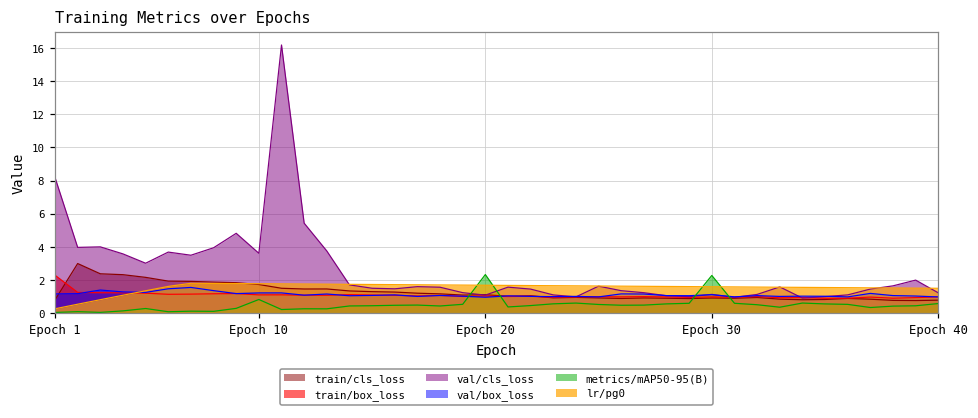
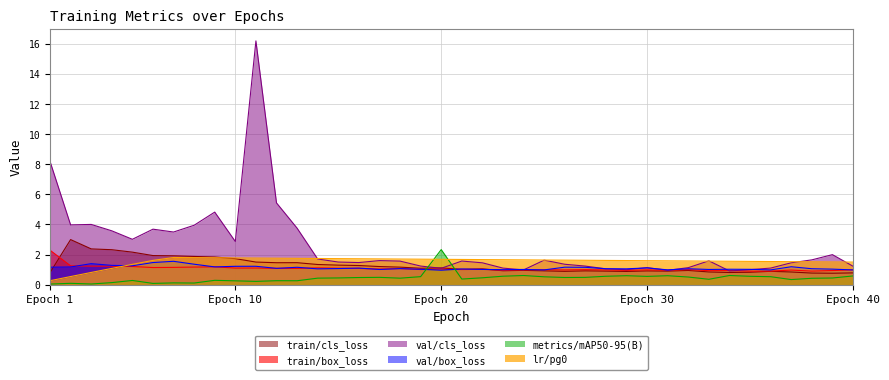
val/cls_loss, Epoch 10: 3.6 -> 2.9
metrics/mAP50-95(B), Epoch 10: 0.8 -> 0.3
metrics/mAP50-95(B), Epoch 30: 2.3 -> 0.5
